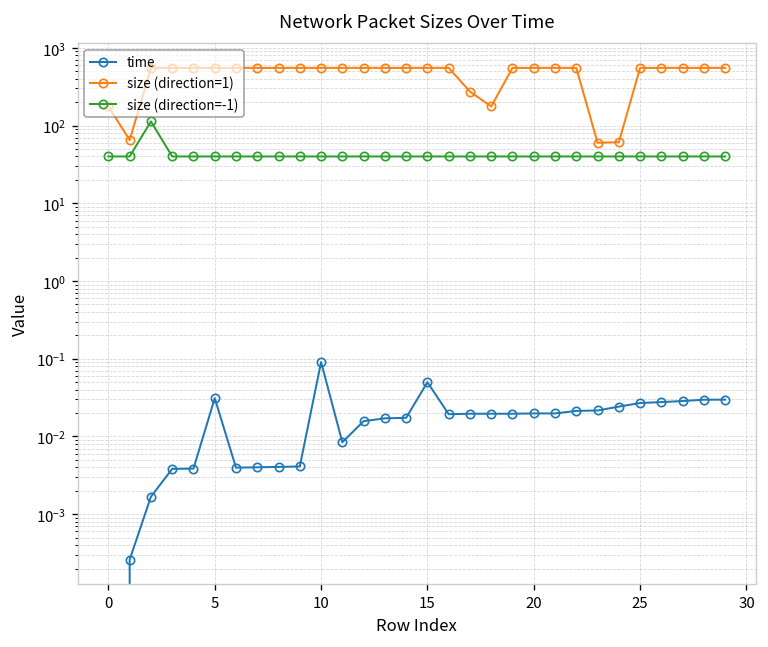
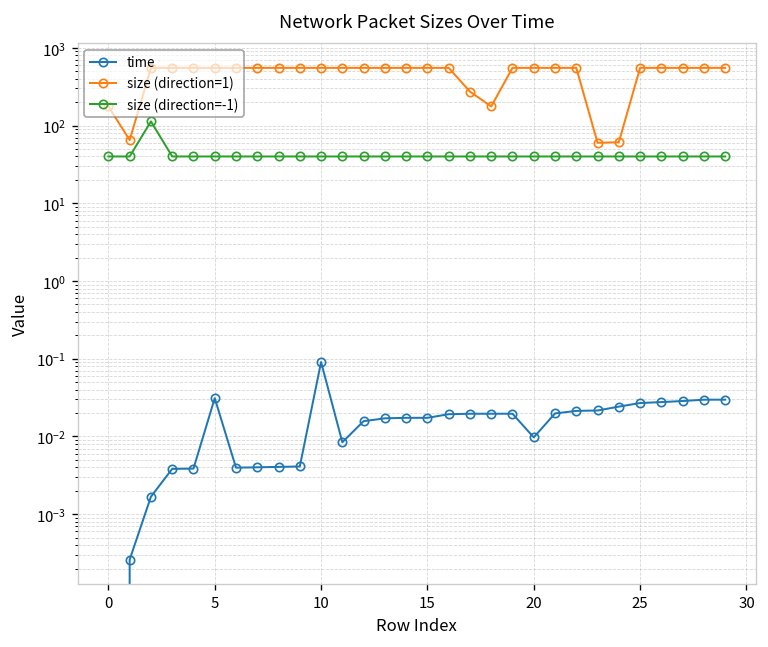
time, 15: 0.05 -> 0.017
time, 20: 0.020 -> 0.010
